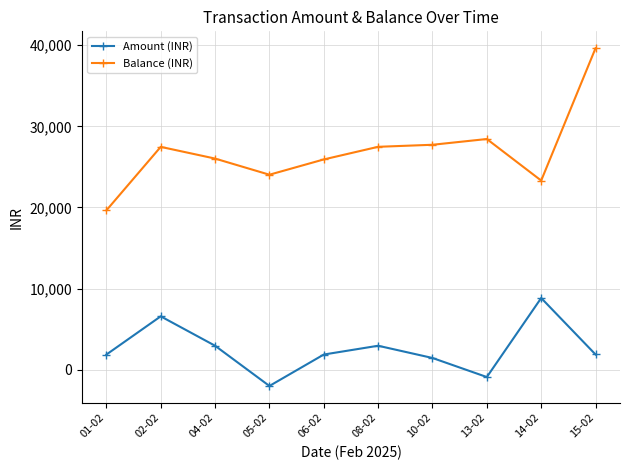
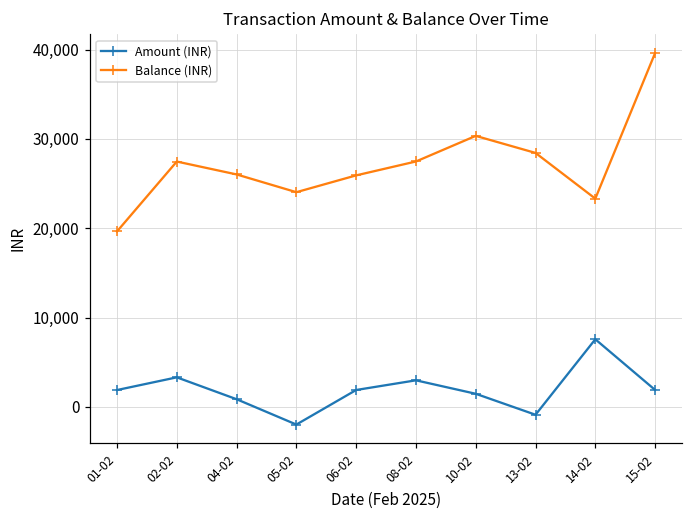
Amount (INR), 02-02: 7,000 -> 3,000
Amount (INR), 04-02: 3,000 -> 1,000
Balance (INR), 10-02: 28,000 -> 30,000
Amount (INR), 14-02: 9,000 -> 8,000
